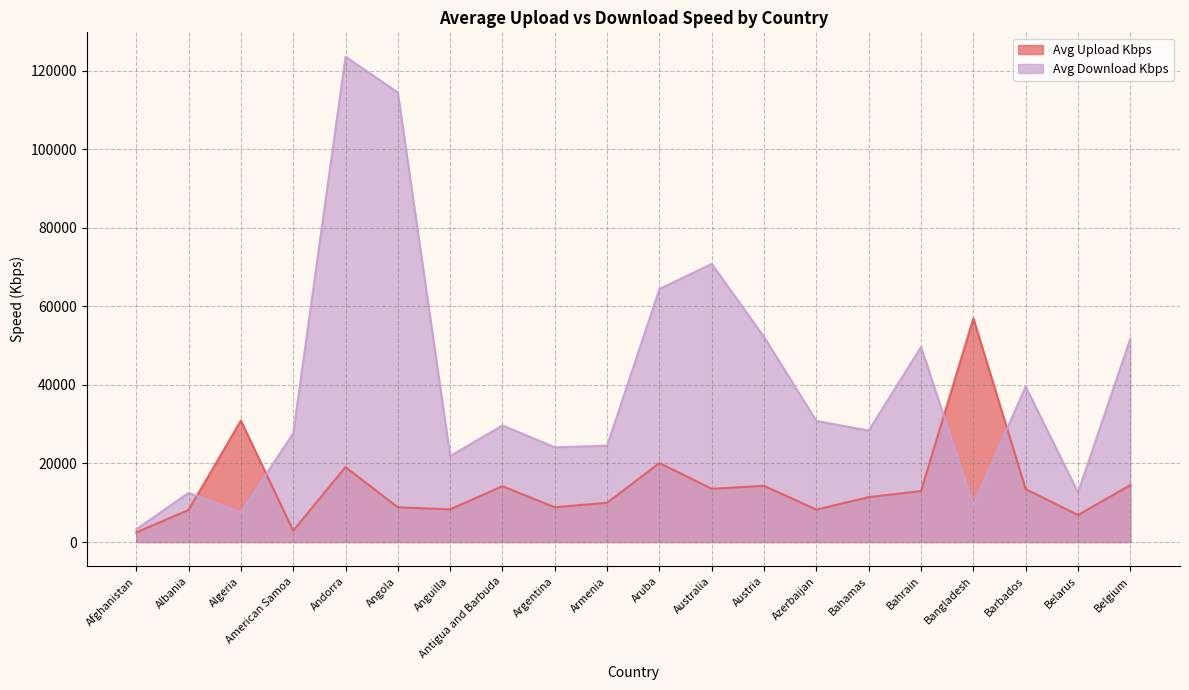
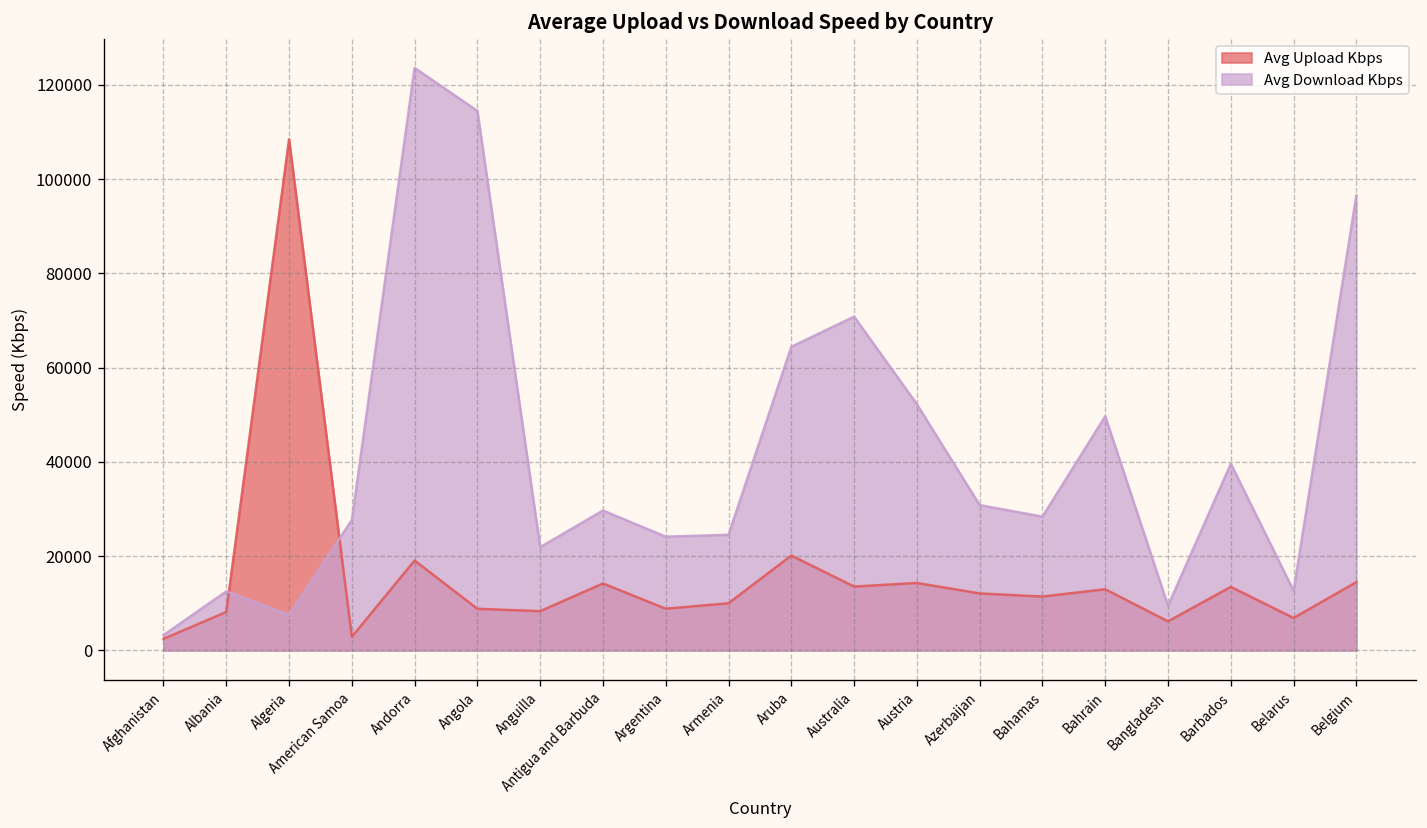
Avg Upload Kbps, Algeria: 31000 -> 108000
Avg Upload Kbps, Azerbaijan: 8000 -> 12000
Avg Upload Kbps, Bangladesh: 57000 -> 6000
Avg Download Kbps, Belgium: 52000 -> 97000
